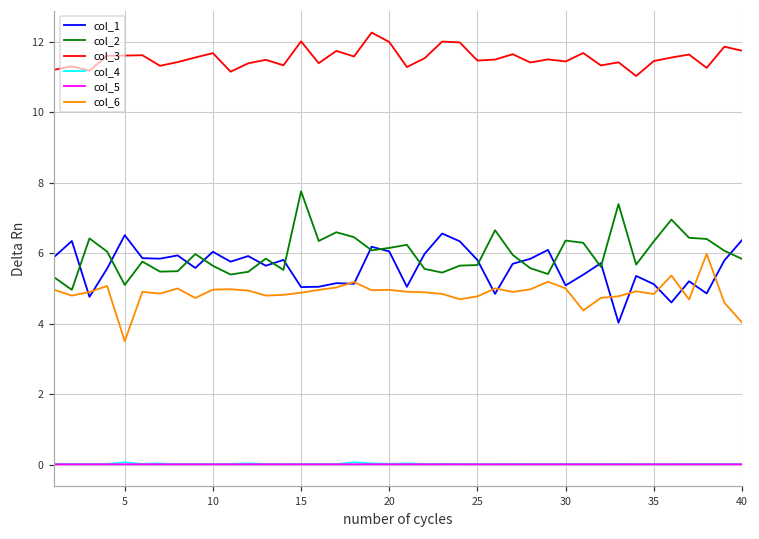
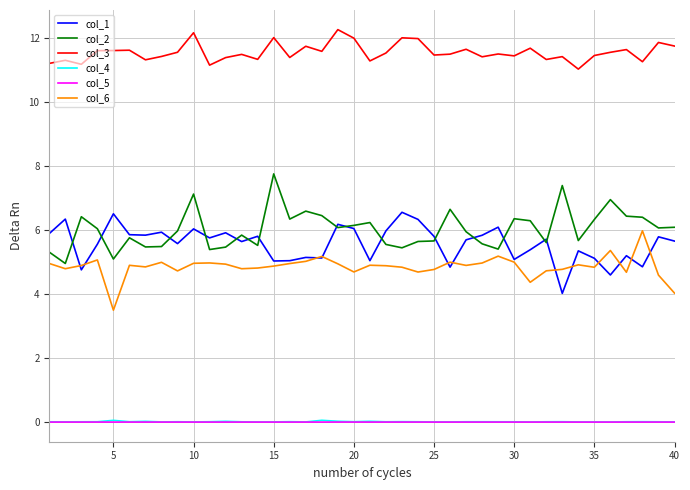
col_2, 10: 5.6 -> 7.1
col_3, 10: 11.7 -> 12.2
col_6, 20: 5.0 -> 4.7
col_1, 40: 6.4 -> 5.7
col_2, 40: 5.8 -> 6.1
